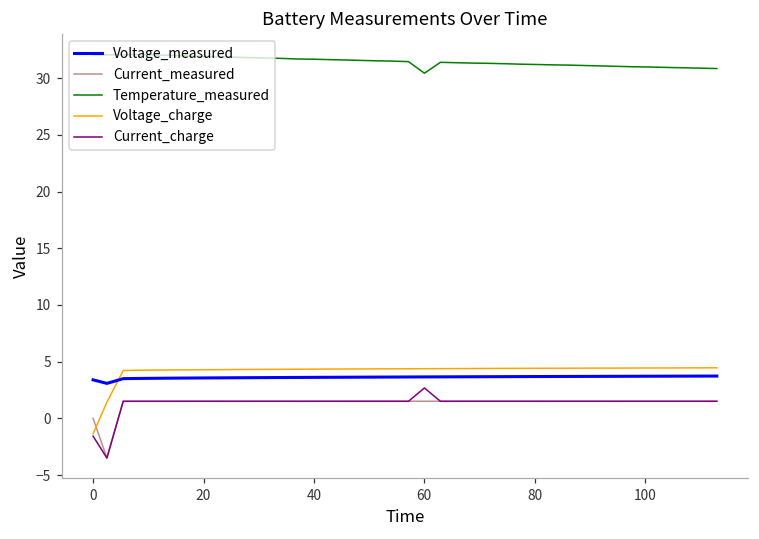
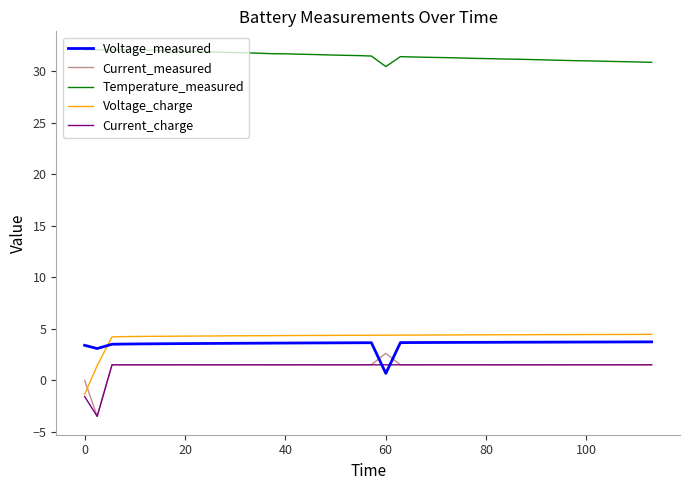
Voltage_measured, 60: 3.7 -> 0.7
Current_measured, 60: 1.5 -> 2.6
Current_charge, 60: 2.7 -> 1.5
